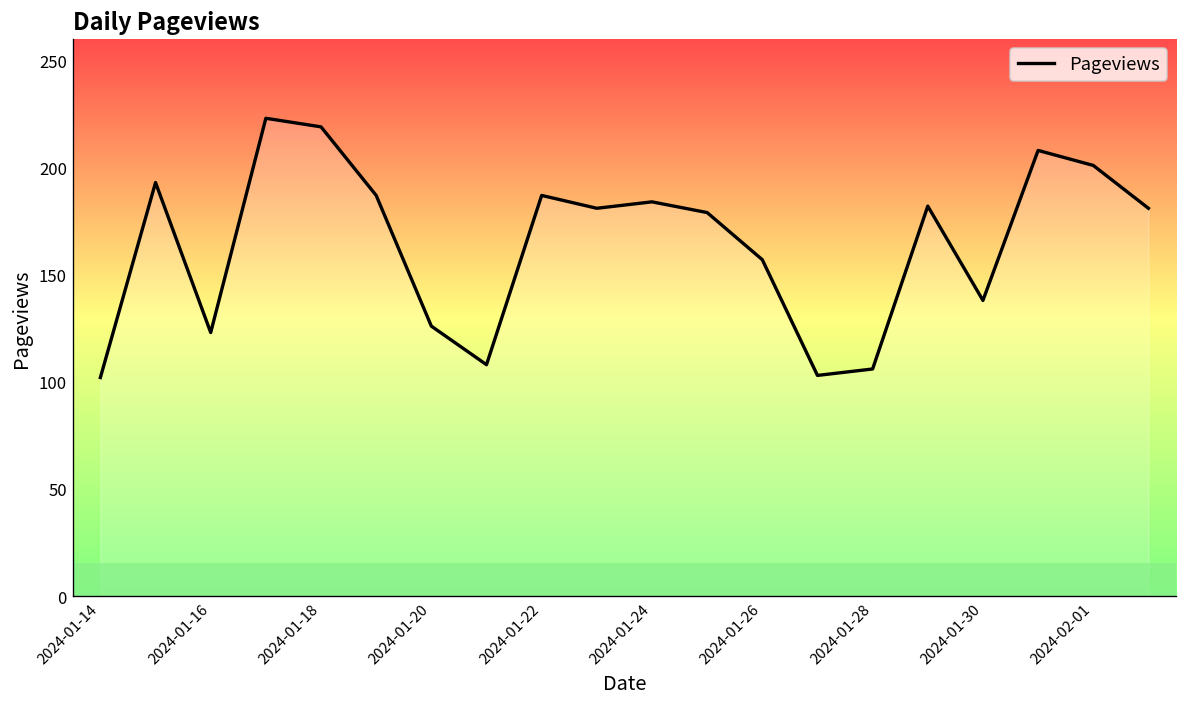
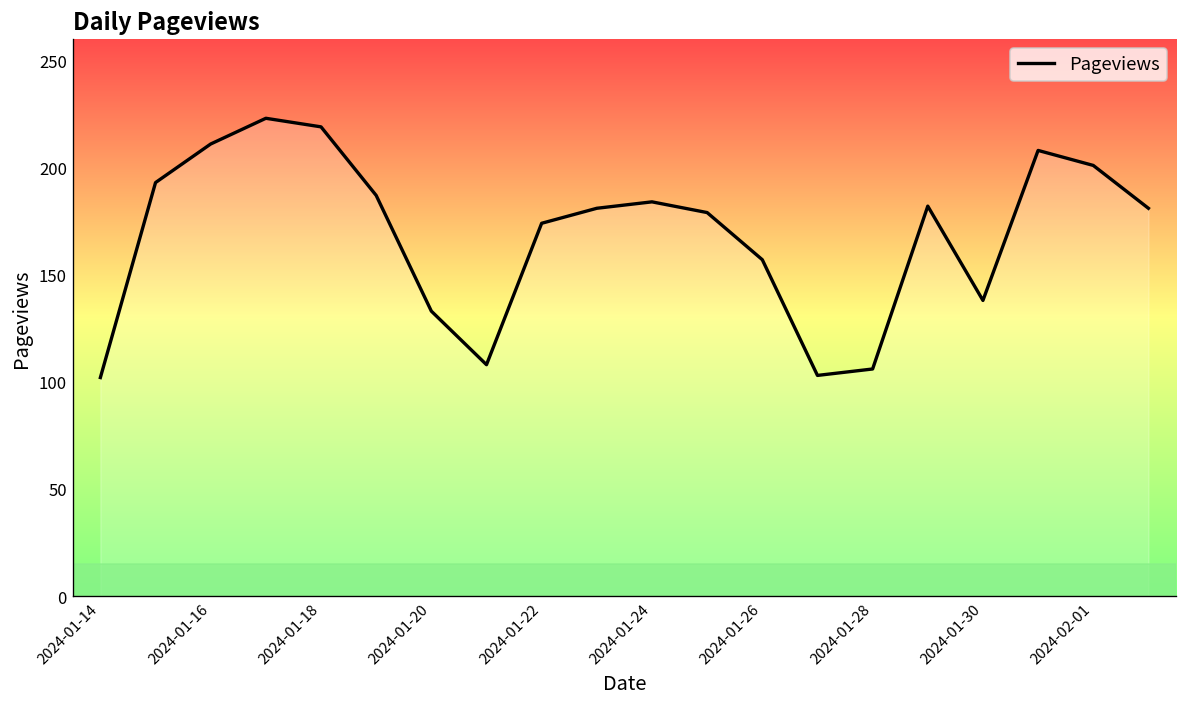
2024-01-16: 123 -> 211
2024-01-20: 126 -> 133
2024-01-22: 187 -> 174
